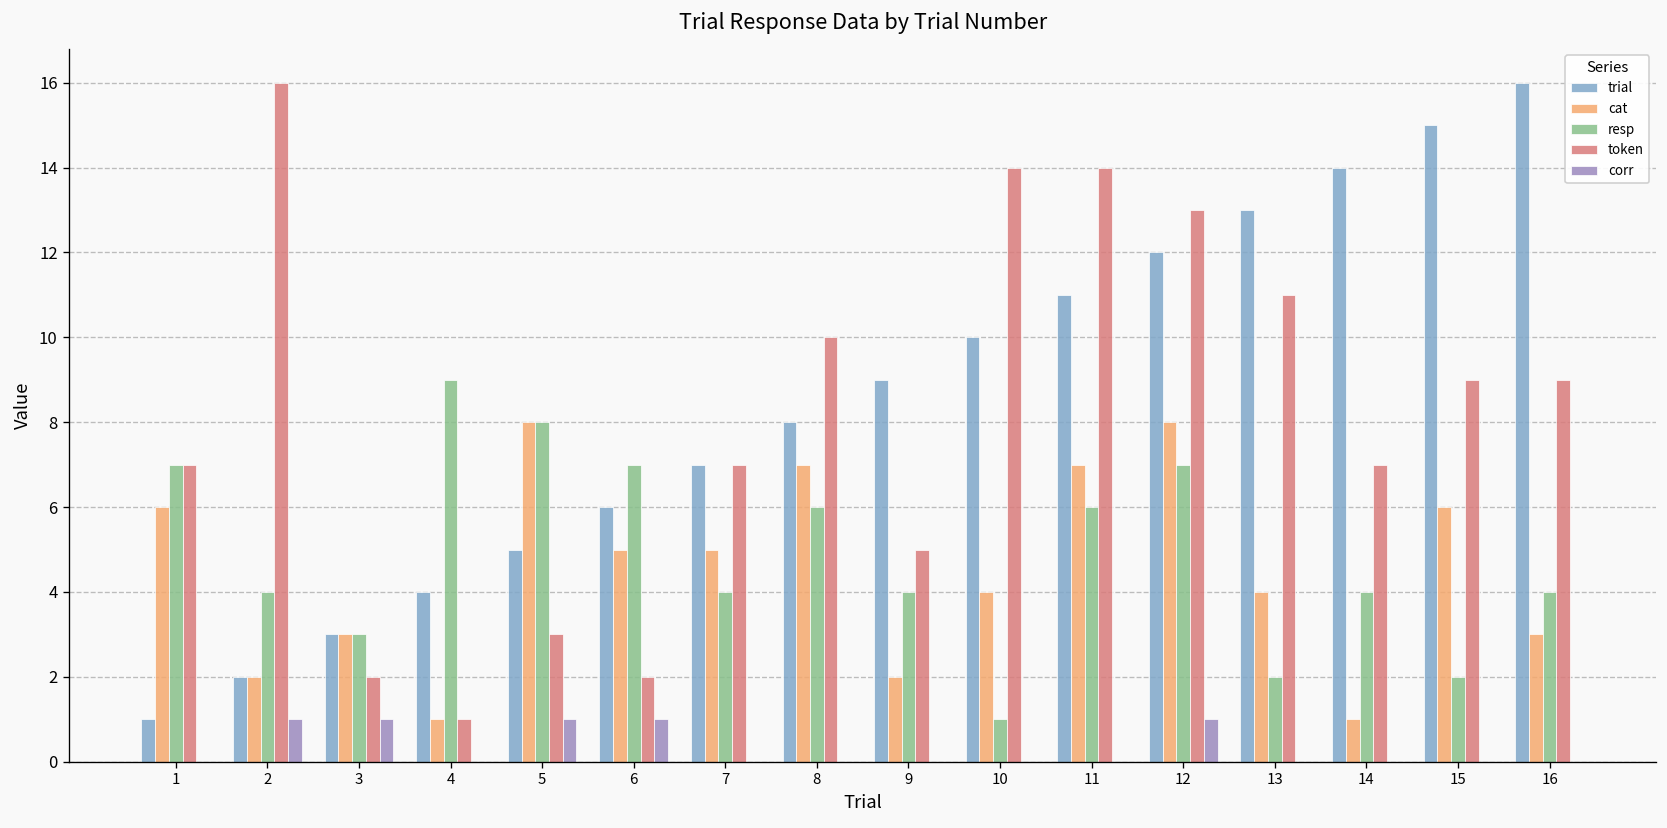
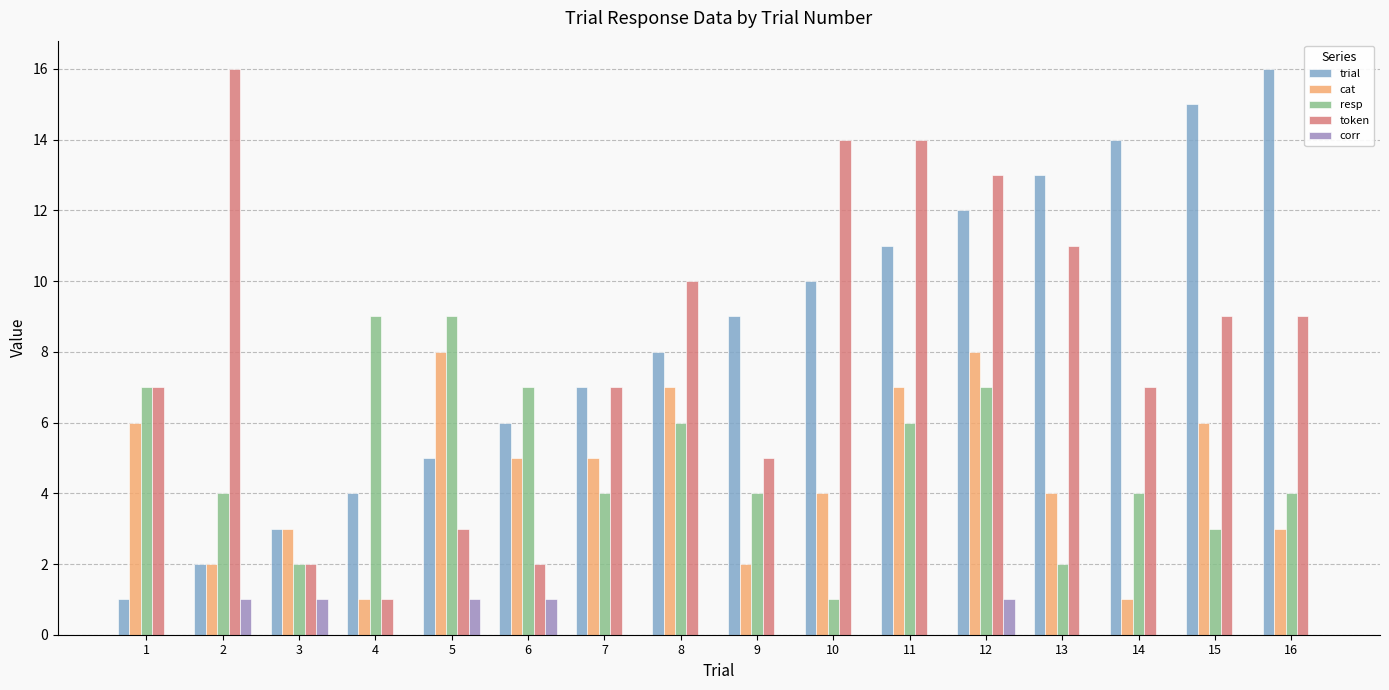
resp, 3: 3 -> 2
resp, 5: 8 -> 9
resp, 15: 2 -> 3
